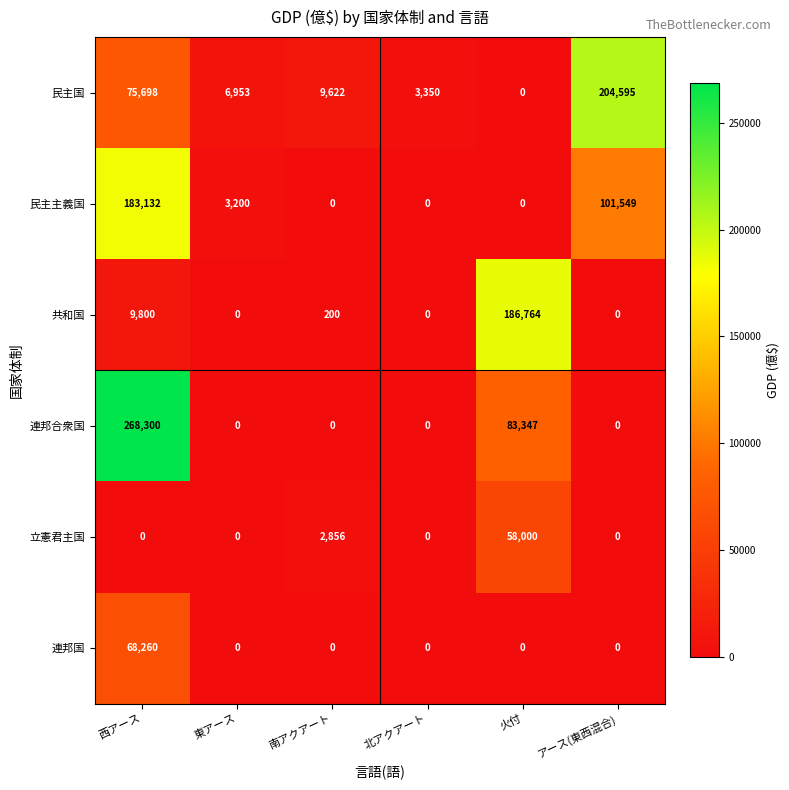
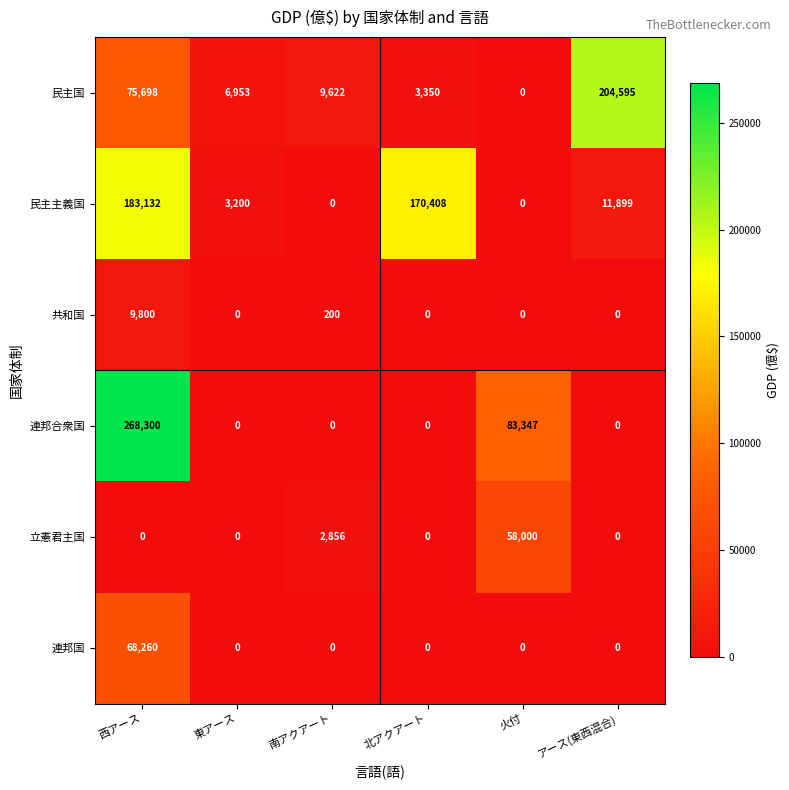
民主主義国, 北アクアート: 0 -> 170,408
民主主義国, アース(東西混合): 101,549 -> 11,899
共和国, 火付: 186,764 -> 0
